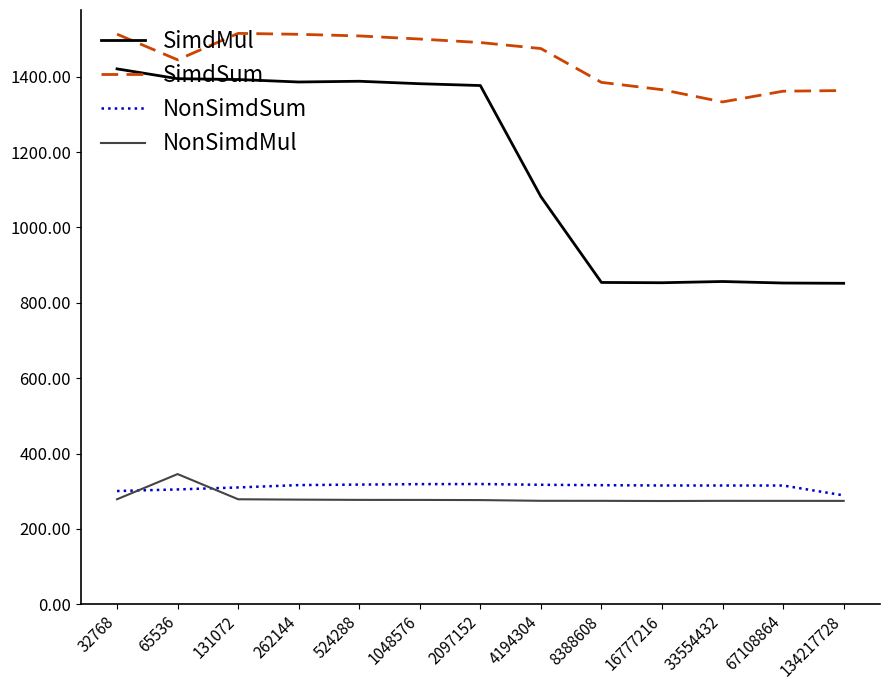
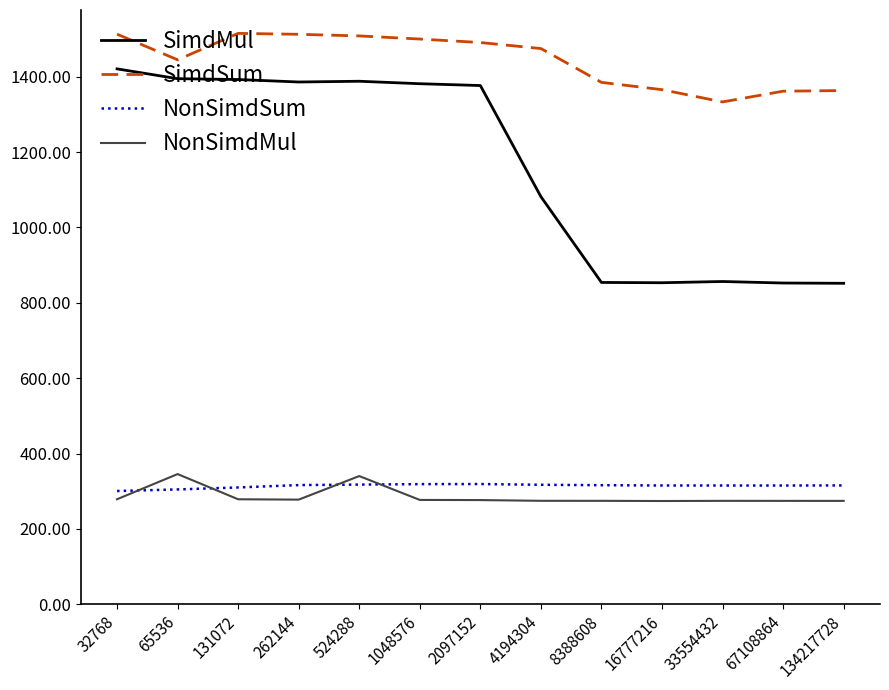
NonSimdMul, 524288: 280 -> 340
NonSimdSum, 134217728: 290 -> 320
